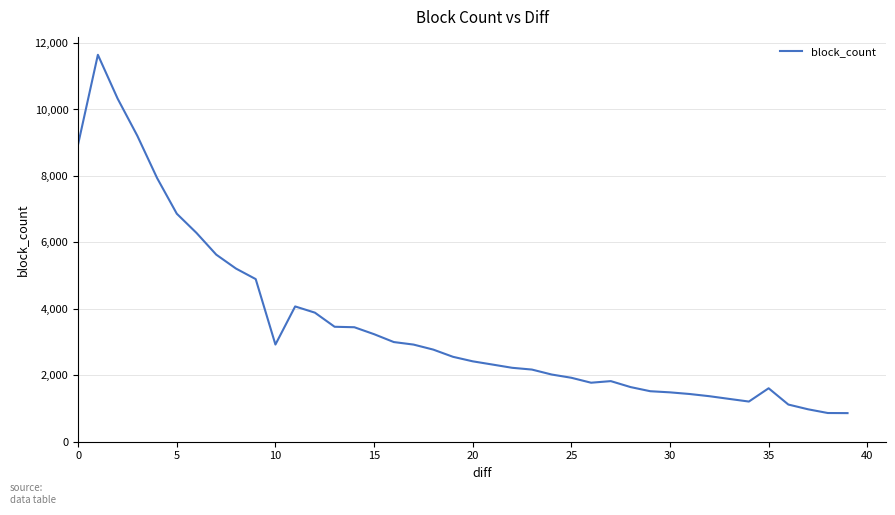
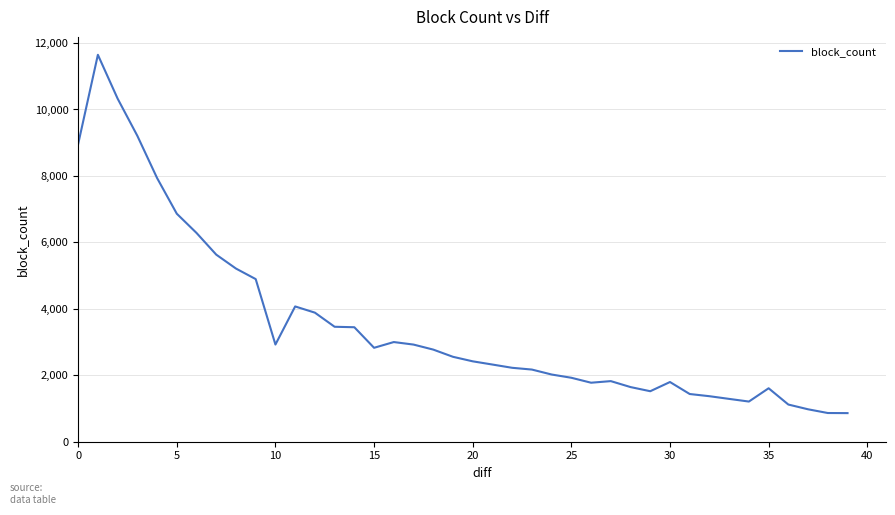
15: 3,200 -> 2,800
30: 1,500 -> 1,800
